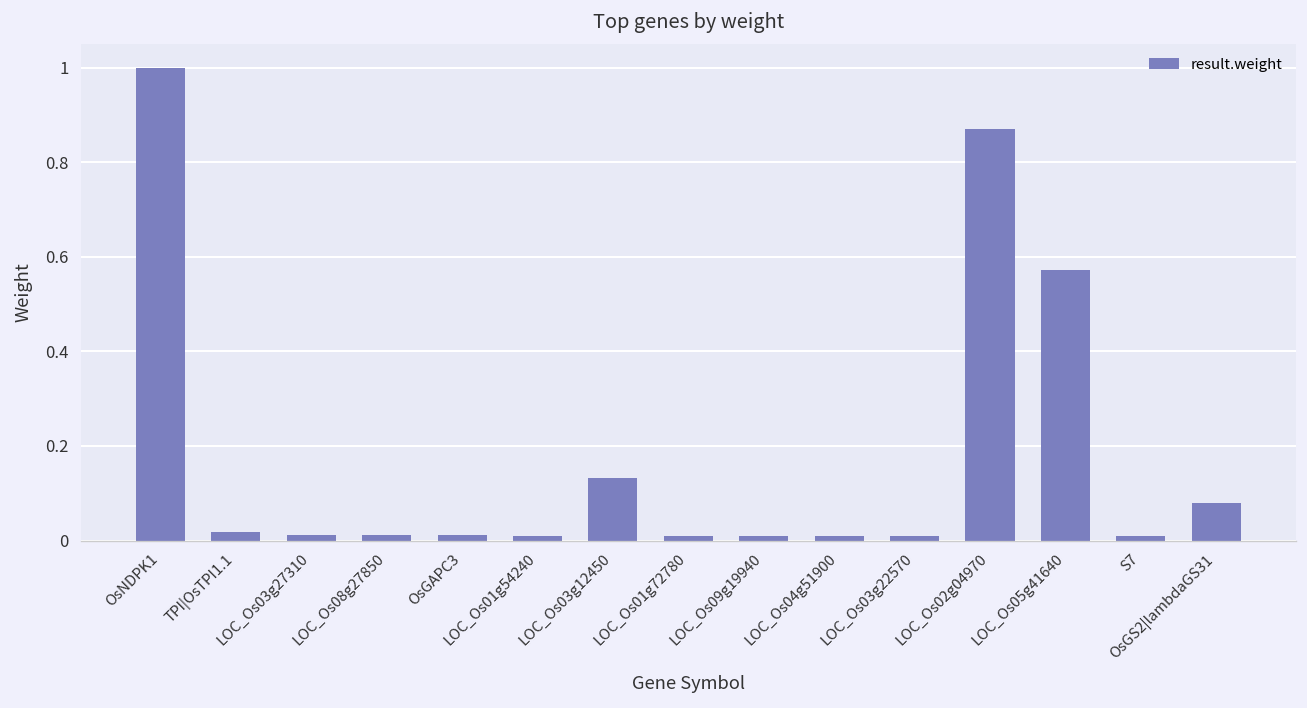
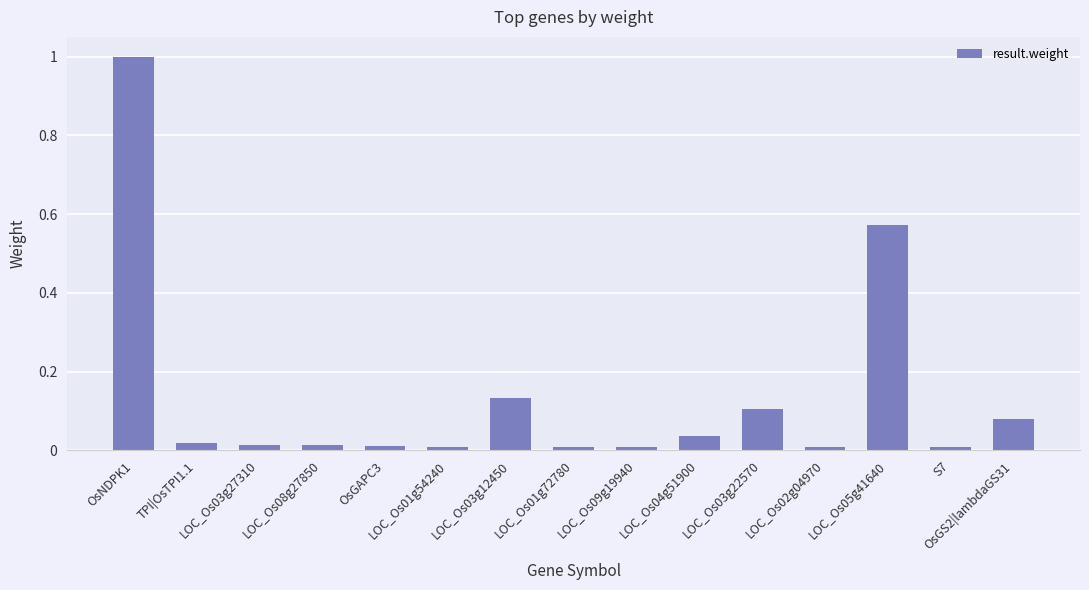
LOC_Os04g51900: 0.01 -> 0.04
LOC_Os03g22570: 0.01 -> 0.10
LOC_Os02g04970: 0.87 -> 0.01
